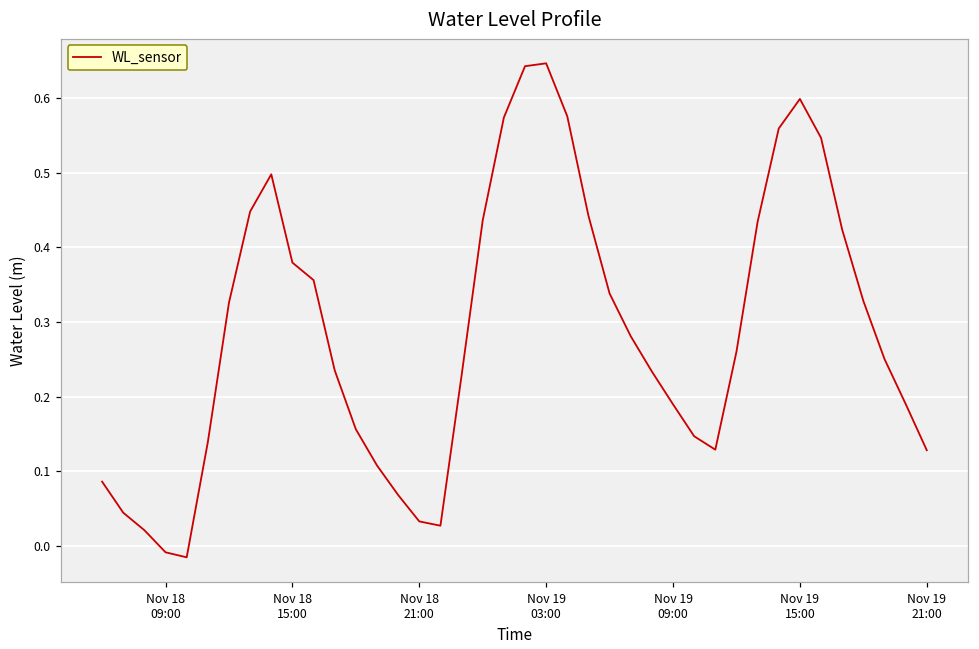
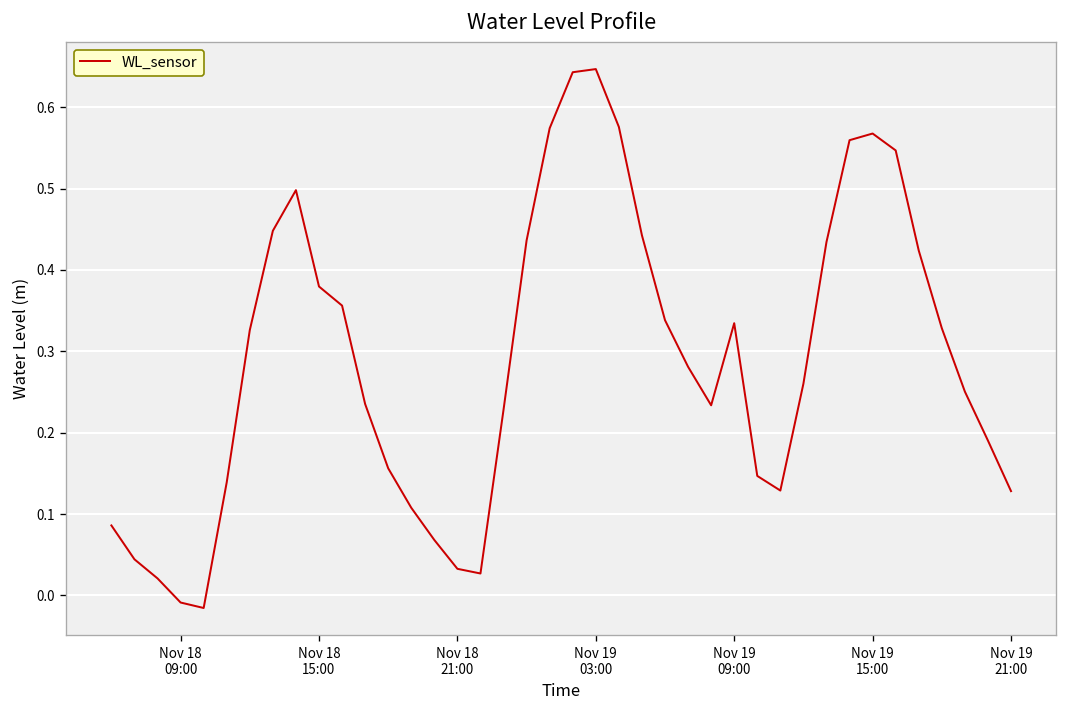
Nov 19 09:00: 0.19 -> 0.33
Nov 19 15:00: 0.60 -> 0.57
